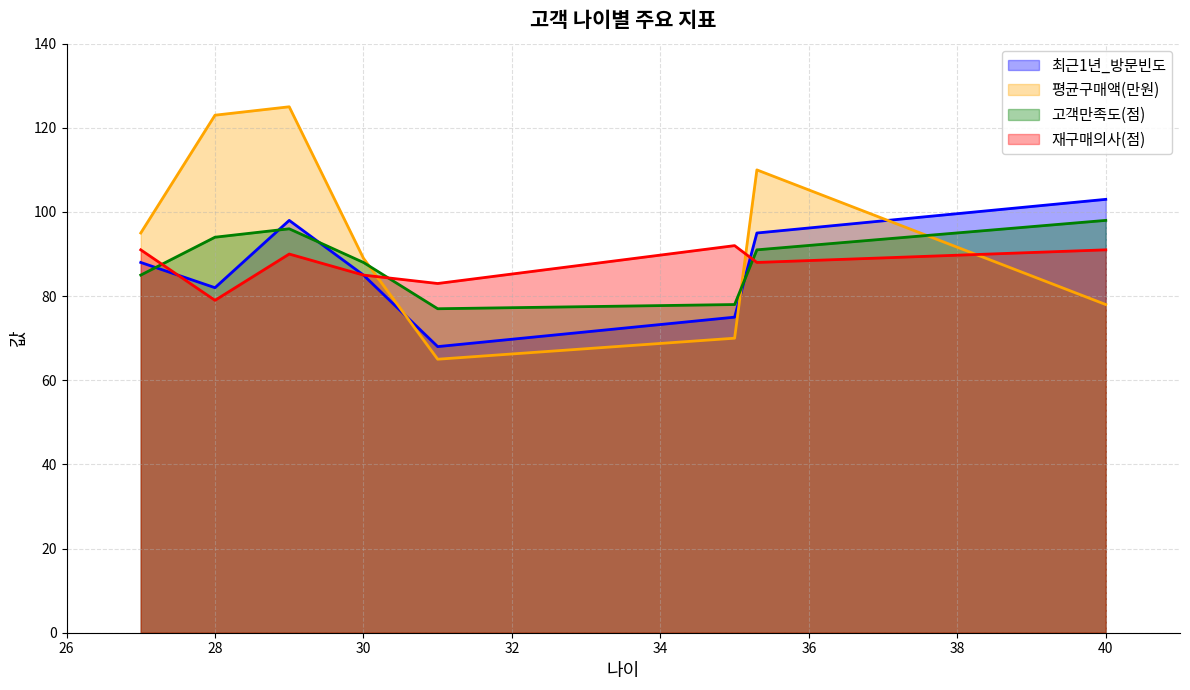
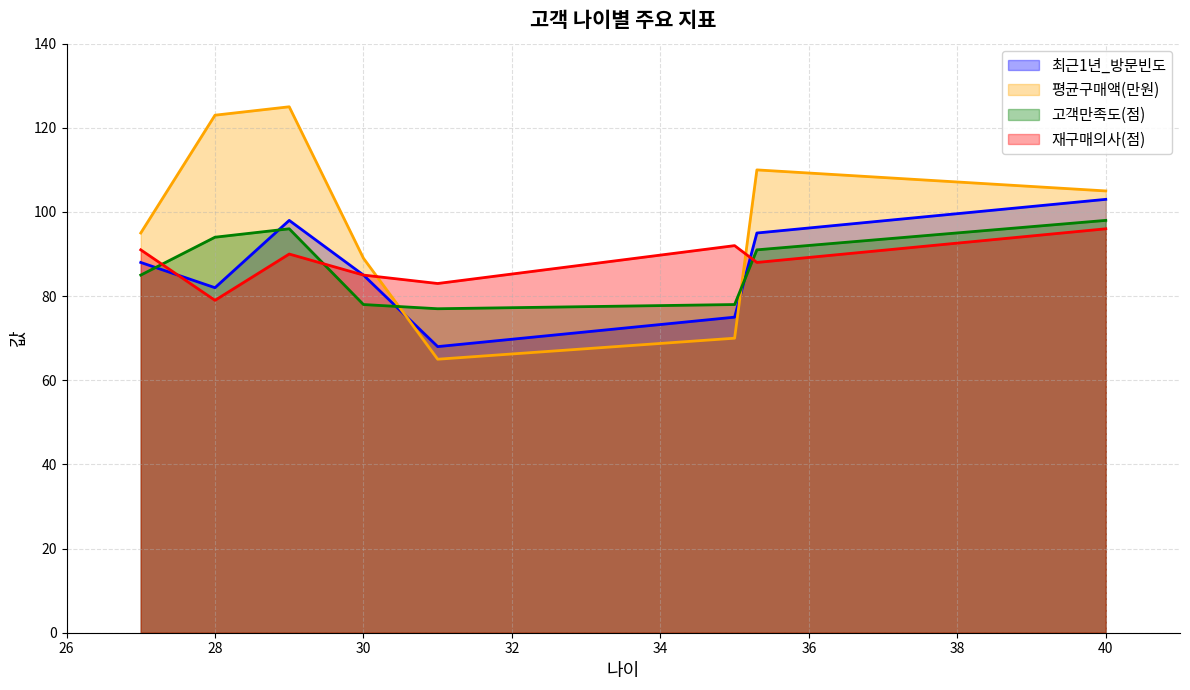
고객만족도(점), 30: 88 -> 78
평균구매액(만원), 40: 78 -> 105
재구매의사(점), 40: 91 -> 96
